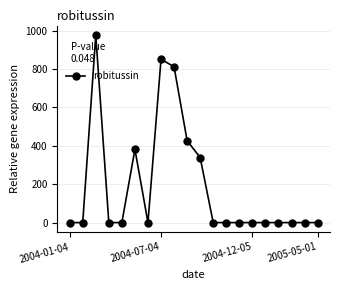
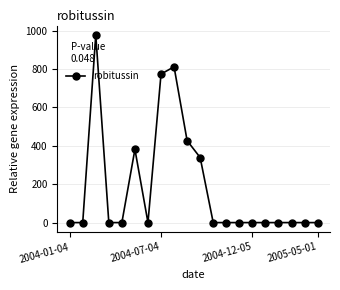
2004-07-04: 850 -> 770
